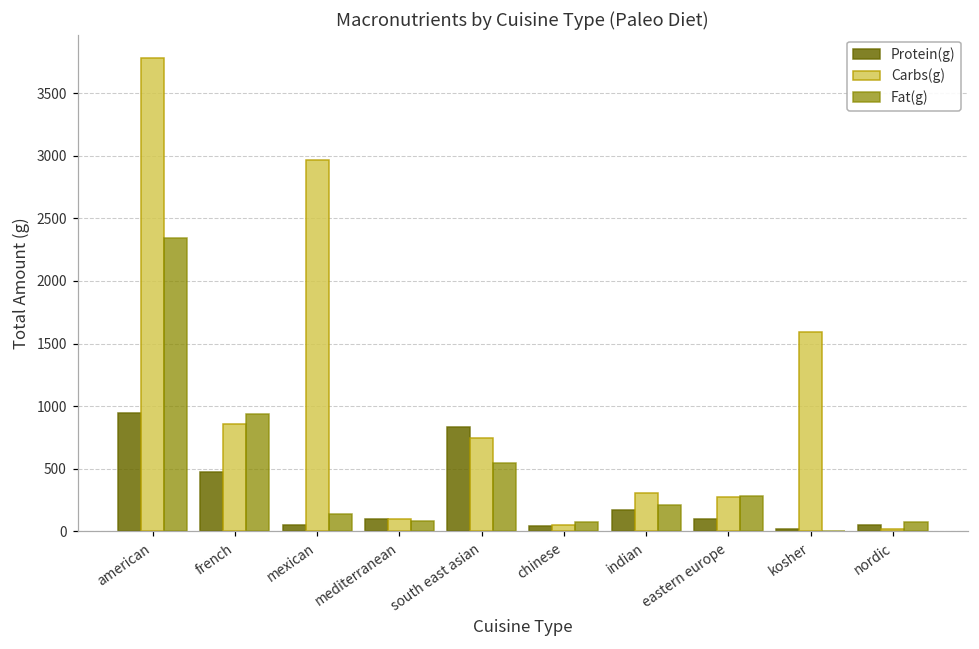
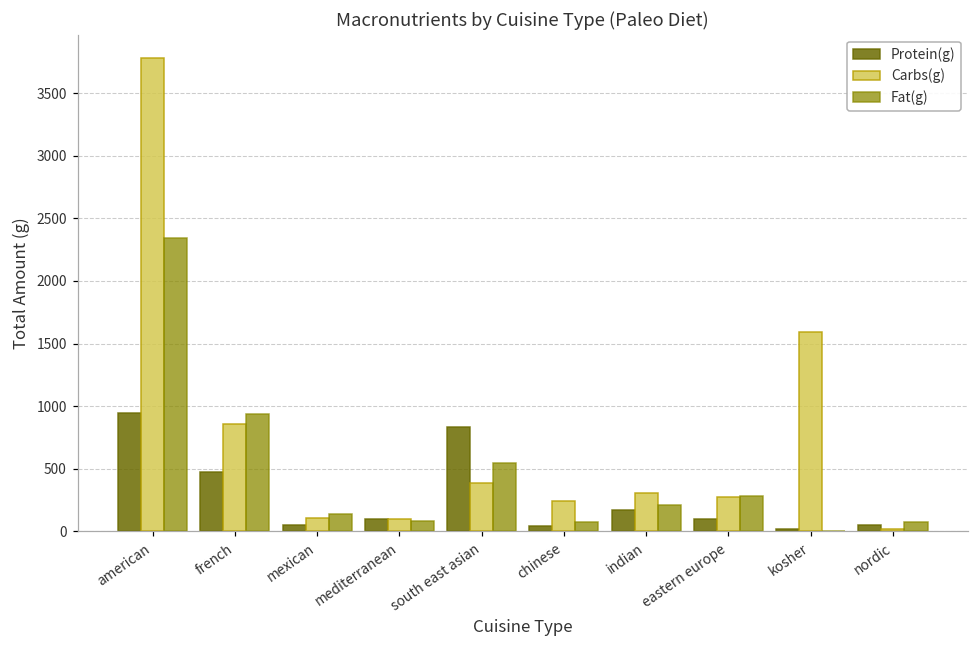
Carbs(g), mexican: 2970 -> 100
Carbs(g), south east asian: 750 -> 390
Carbs(g), chinese: 50 -> 240
